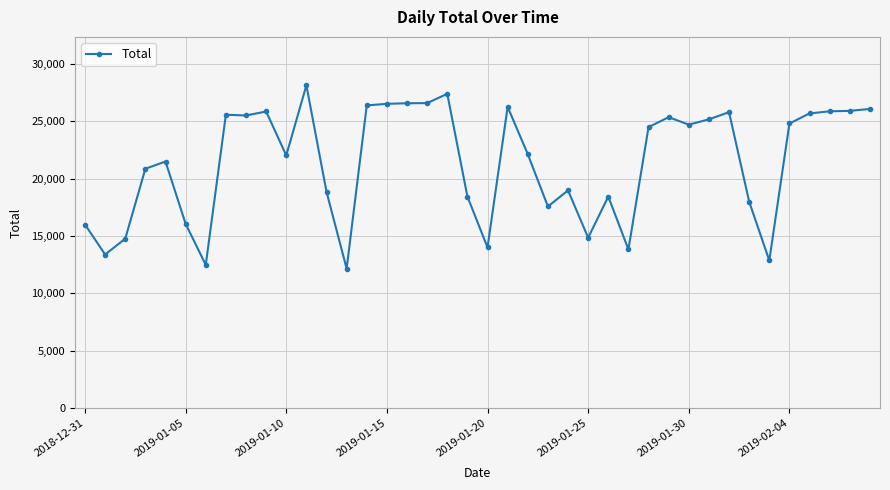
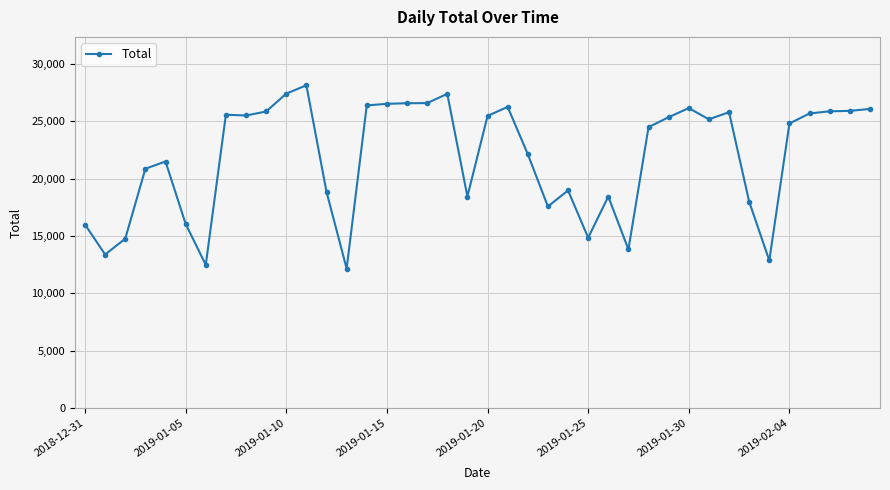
2019-01-10: 22,000 -> 27,400
2019-01-20: 14,000 -> 25,500
2019-01-30: 24,700 -> 26,200
